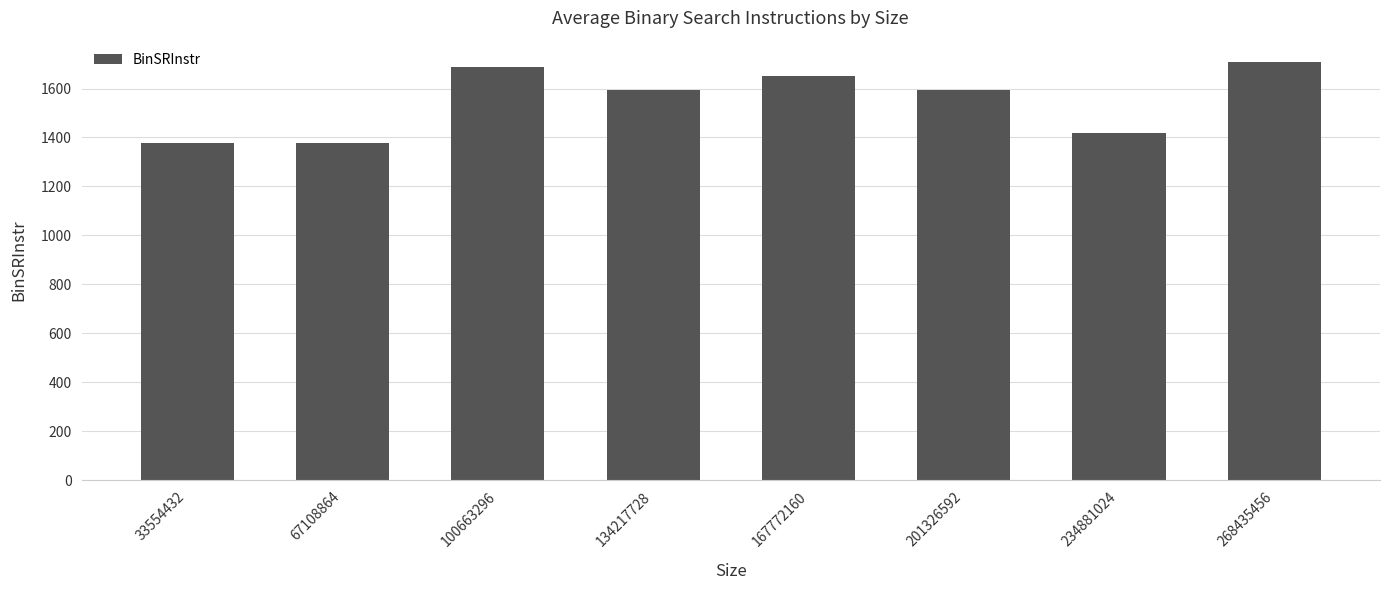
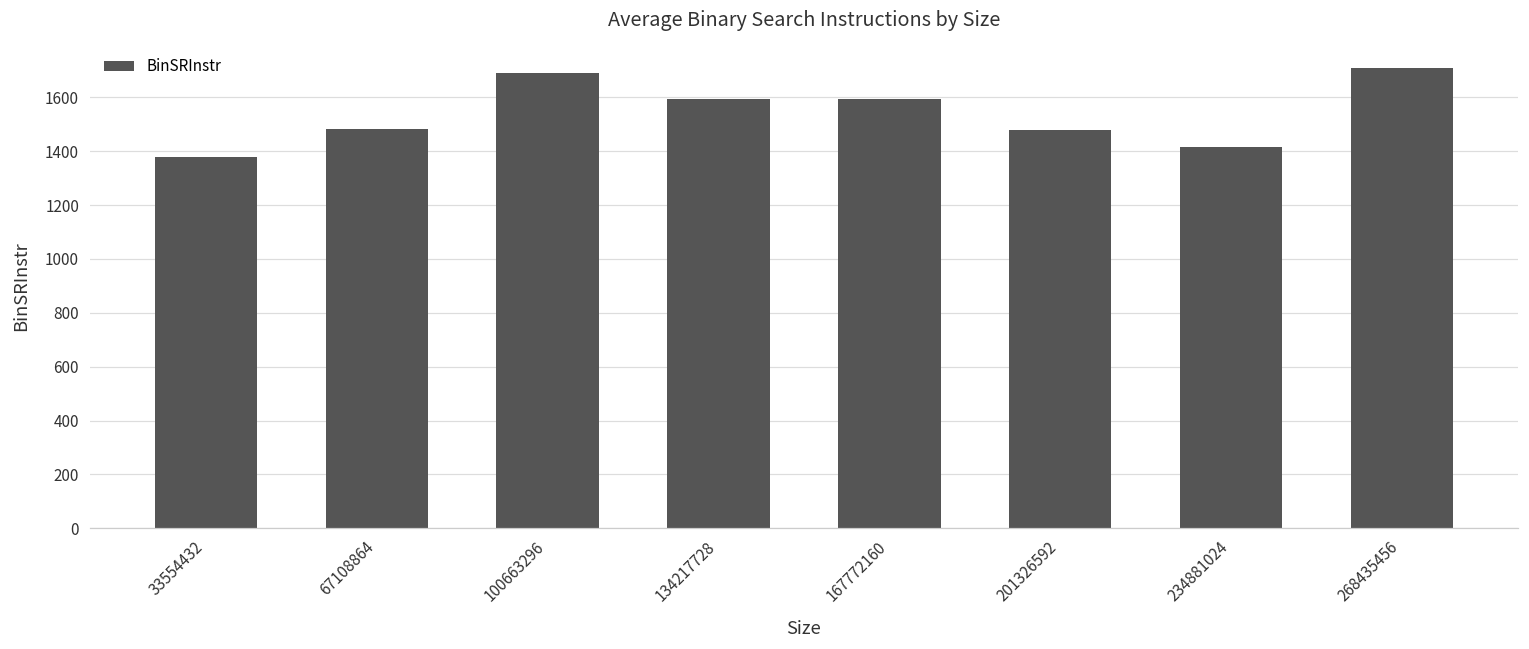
67108864: 1380 -> 1480
167772160: 1650 -> 1600
201326592: 1600 -> 1480
